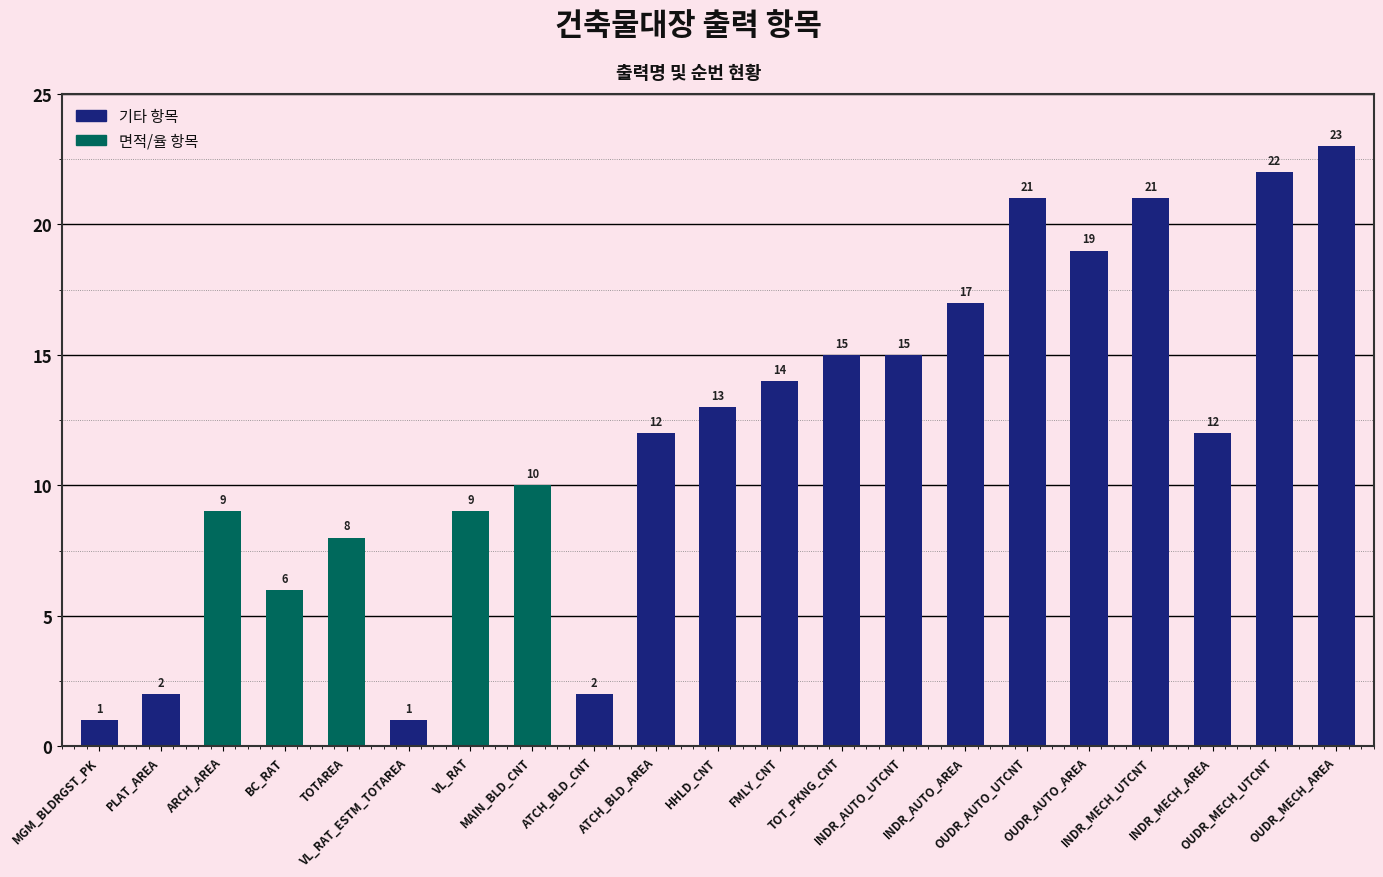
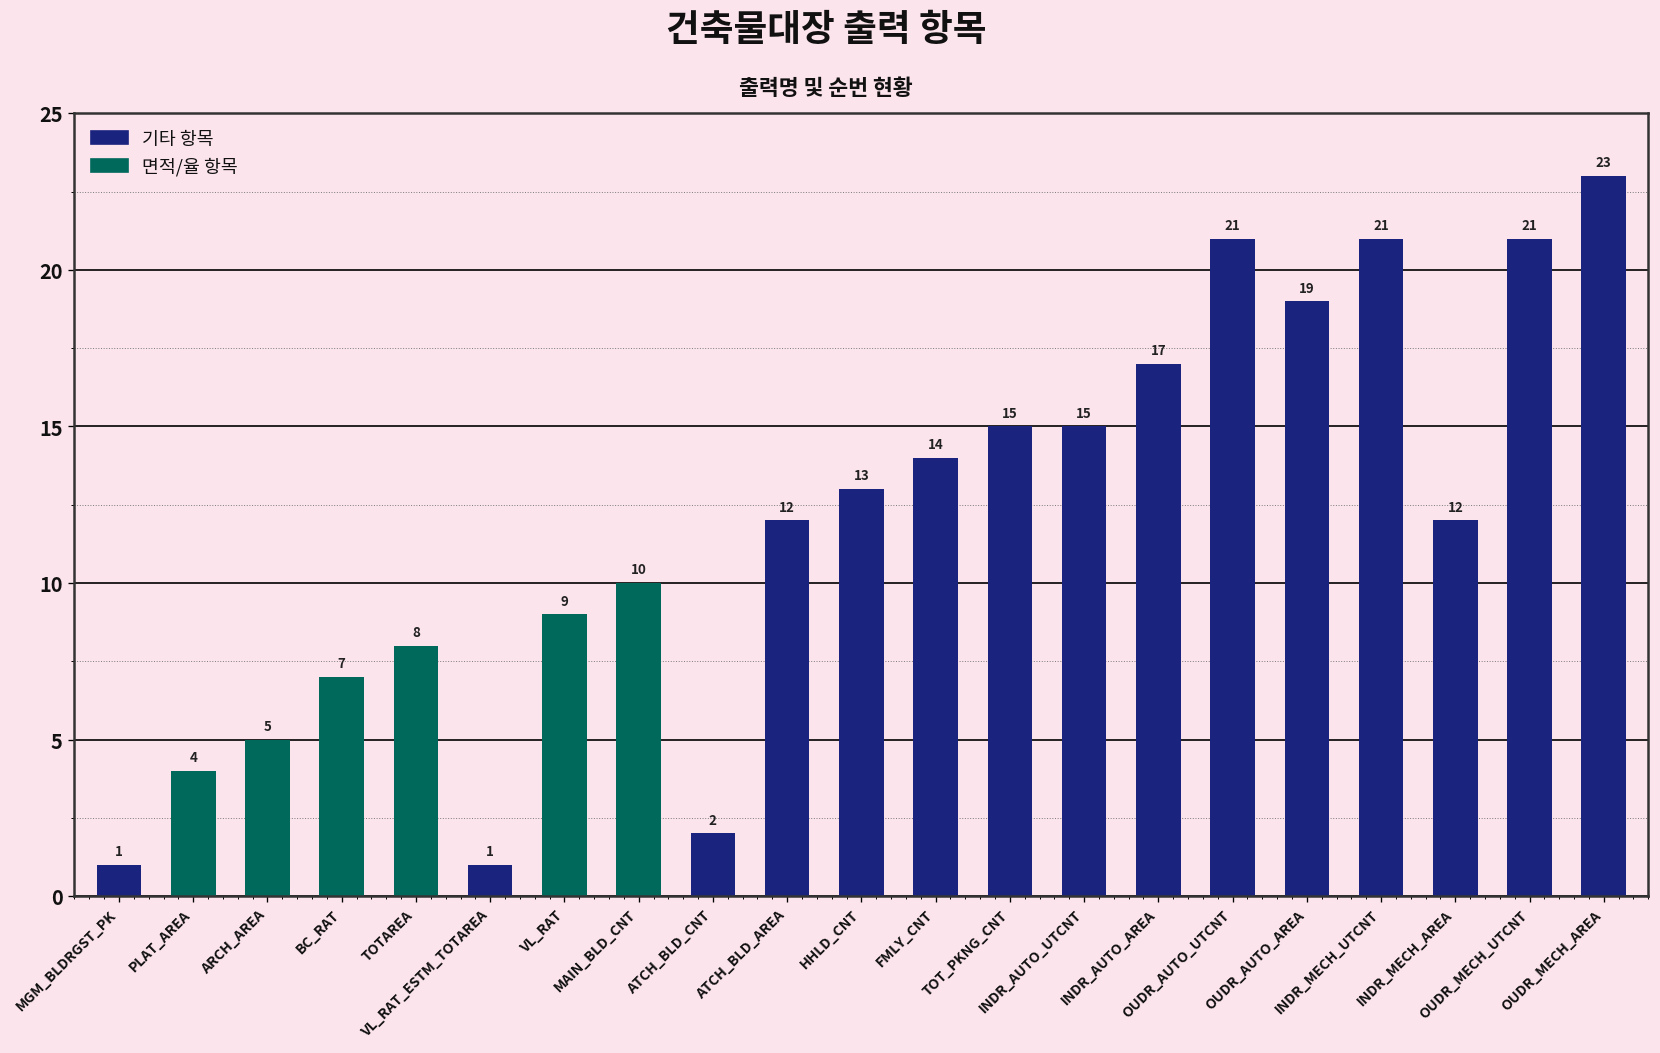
PLAT_AREA: 2 -> 4
ARCH_AREA: 9 -> 5
BC_RAT: 6 -> 7
OUDR_MECH_UTCNT: 22 -> 21
